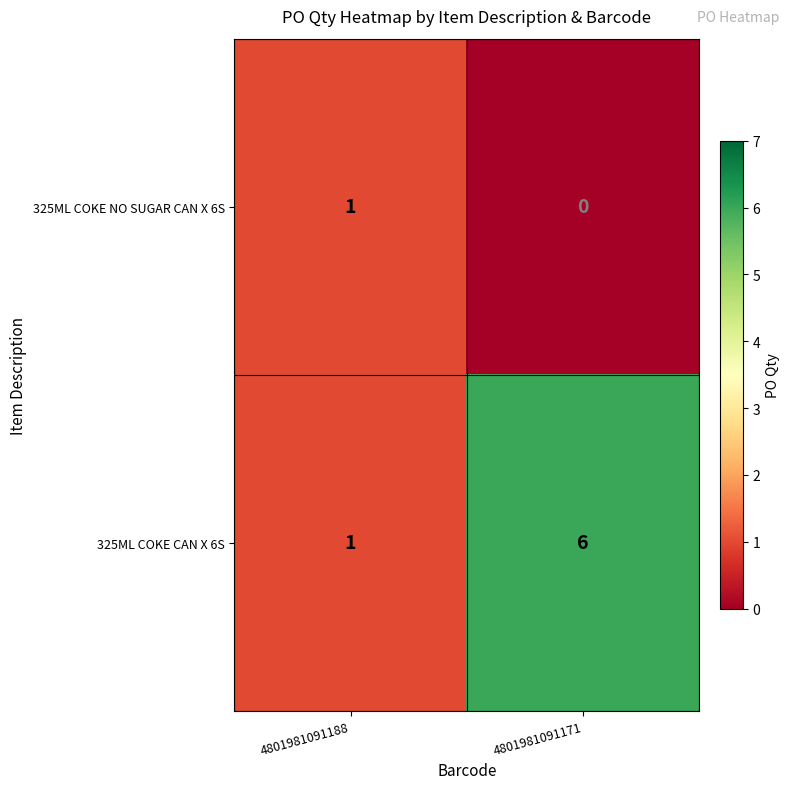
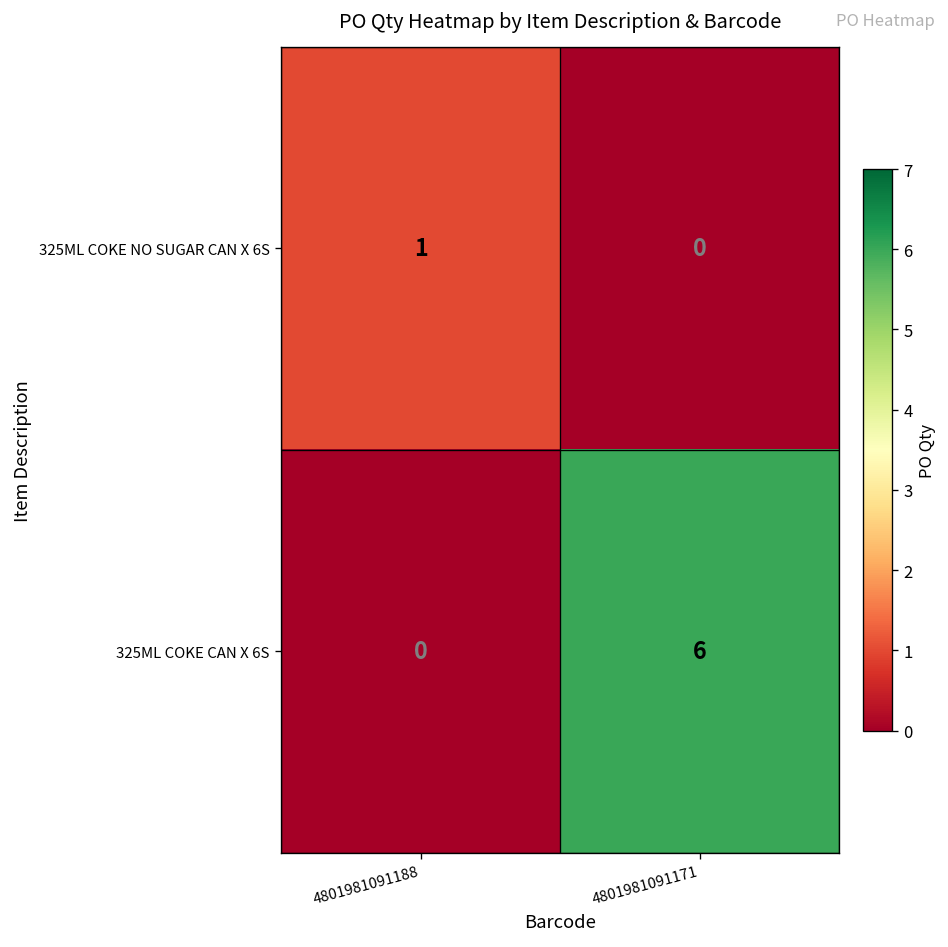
325ML COKE CAN X 6S, 4801981091188: 1 -> 0
